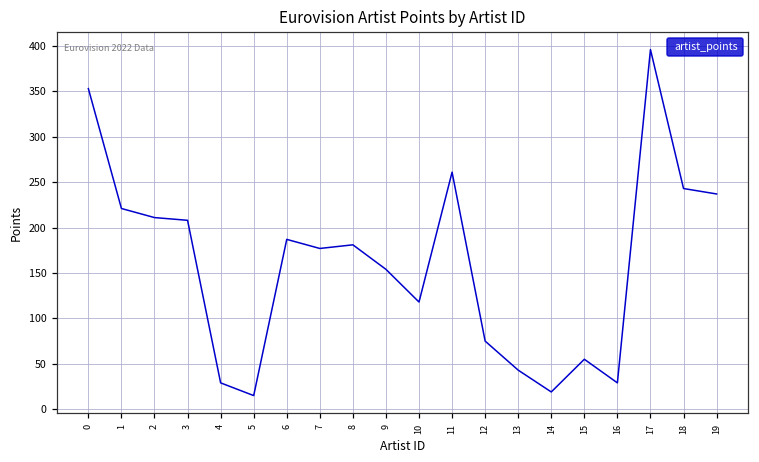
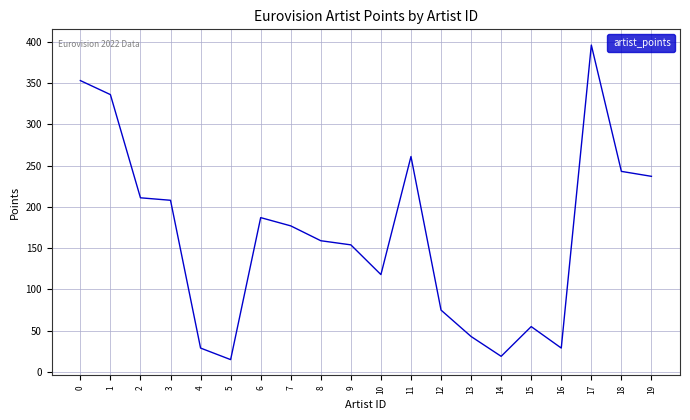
1: 220 -> 340
8: 180 -> 160
